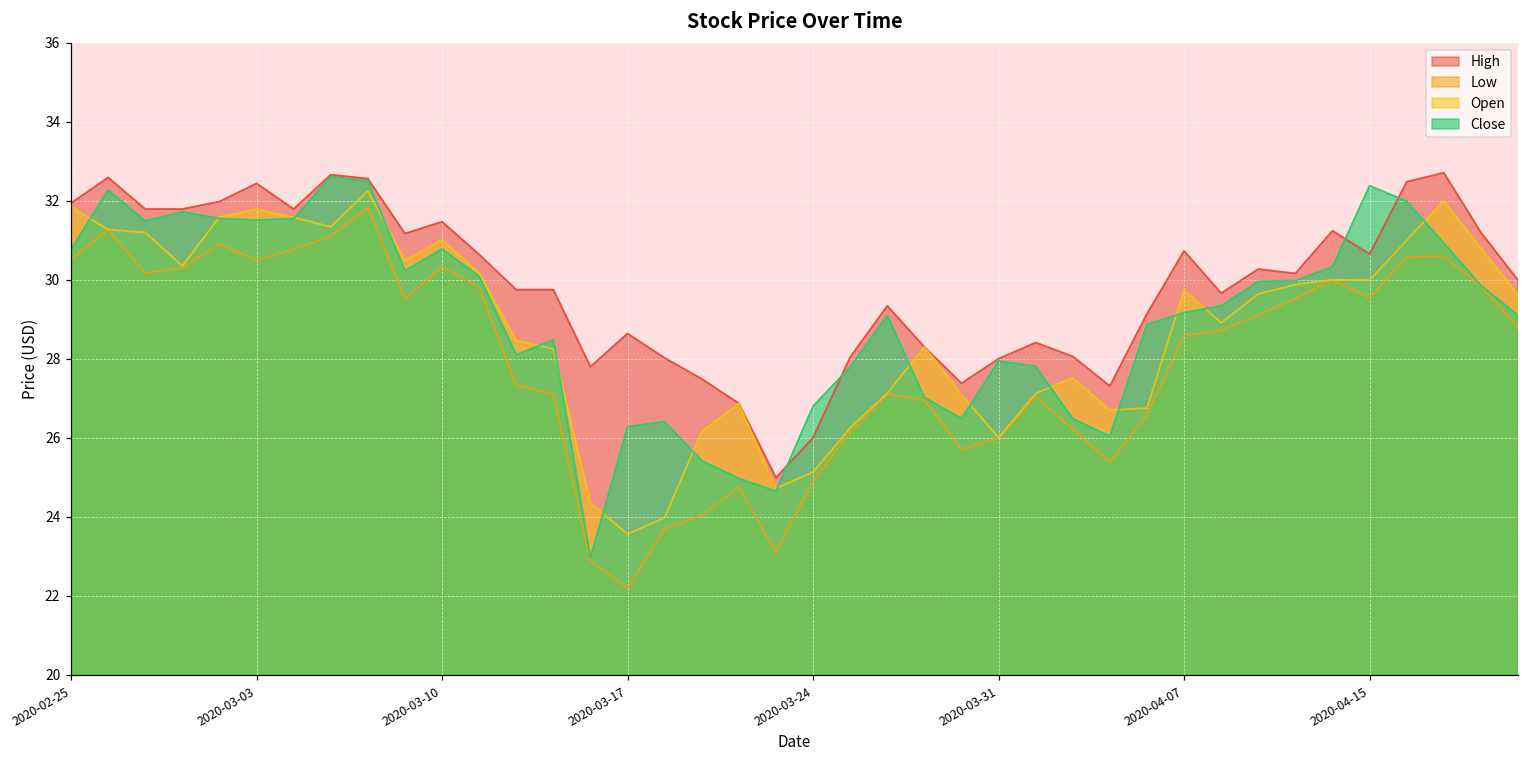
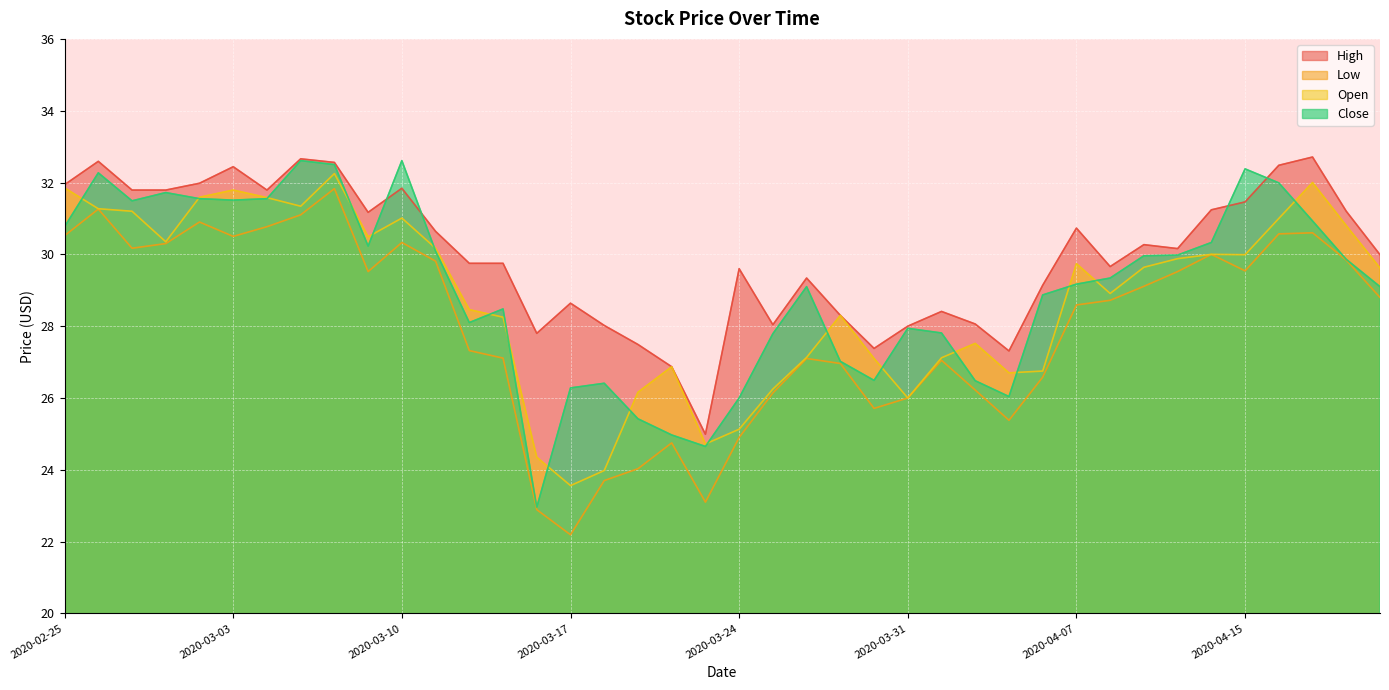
High, 2020-03-10: 31.5 -> 31.8
Close, 2020-03-10: 30.8 -> 32.6
High, 2020-03-24: 26.0 -> 29.6
Close, 2020-03-24: 26.8 -> 26.0
High, 2020-04-15: 30.7 -> 31.5
